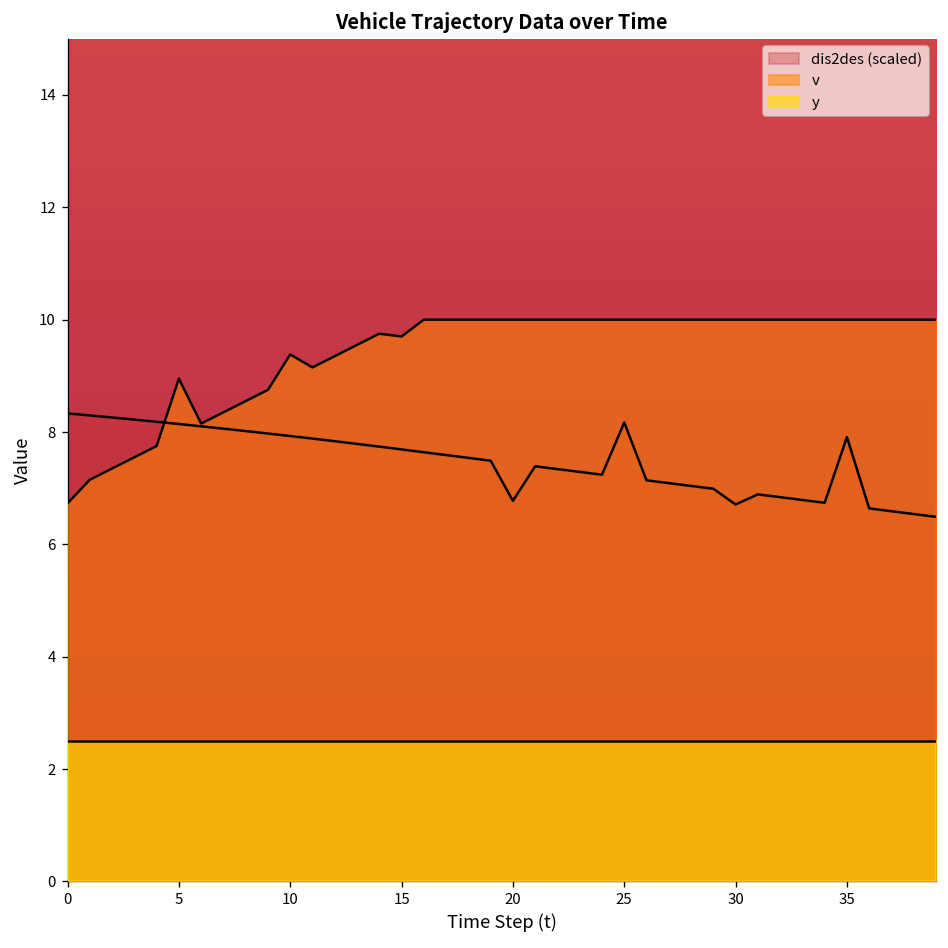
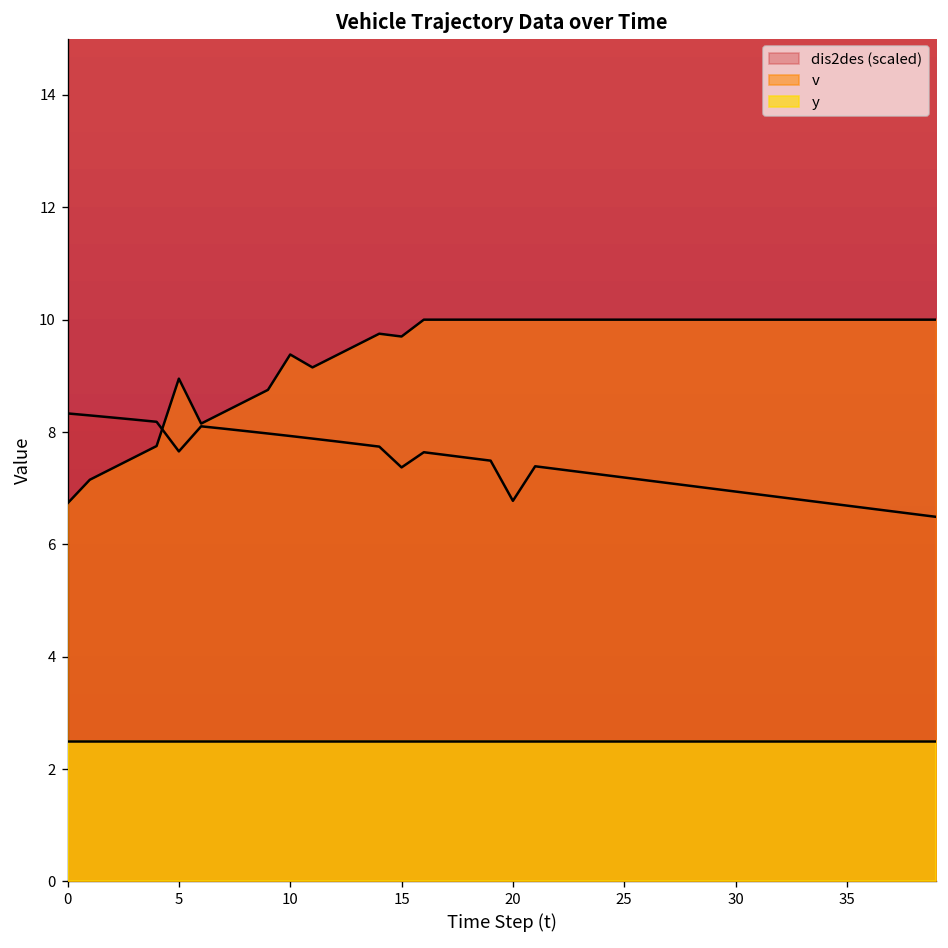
dis2des (scaled), 5: 8.1 -> 7.7
dis2des (scaled), 15: 7.7 -> 7.4
dis2des (scaled), 25: 8.2 -> 7.2
dis2des (scaled), 30: 6.7 -> 6.9
dis2des (scaled), 35: 7.9 -> 6.7
